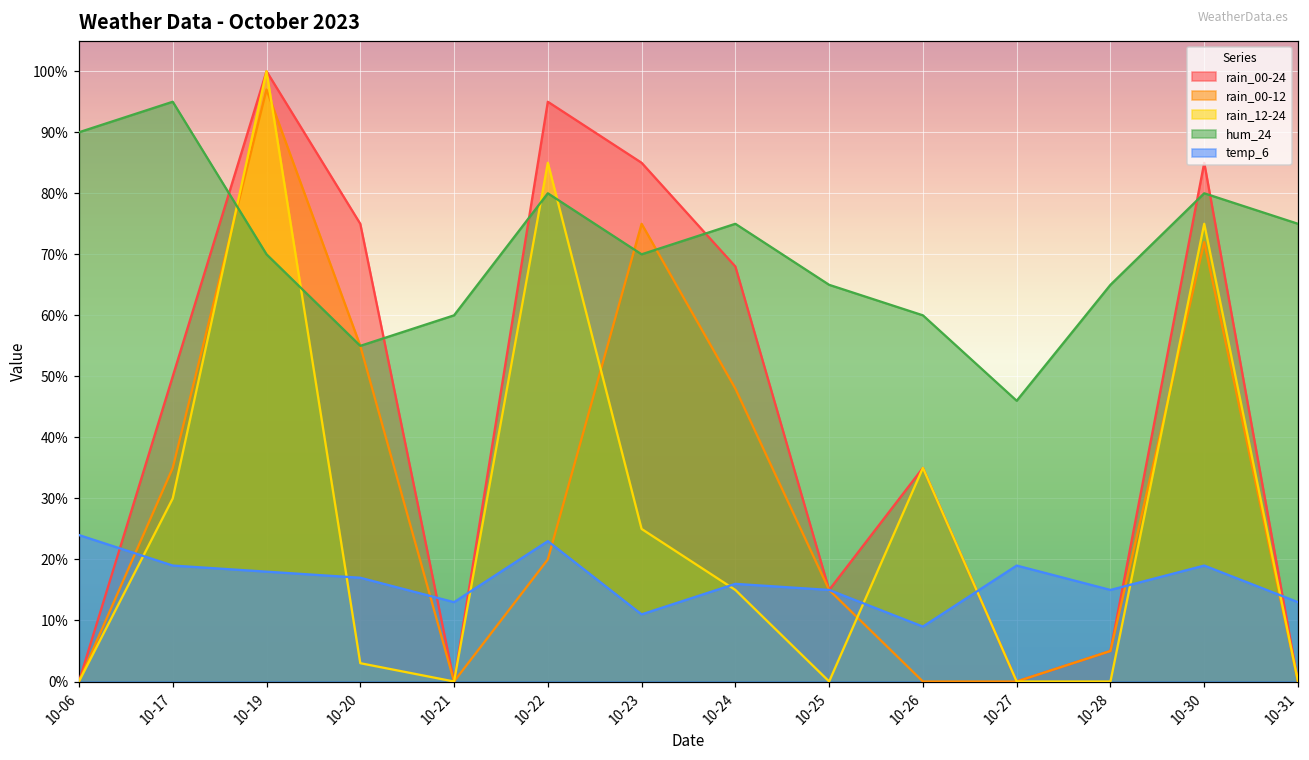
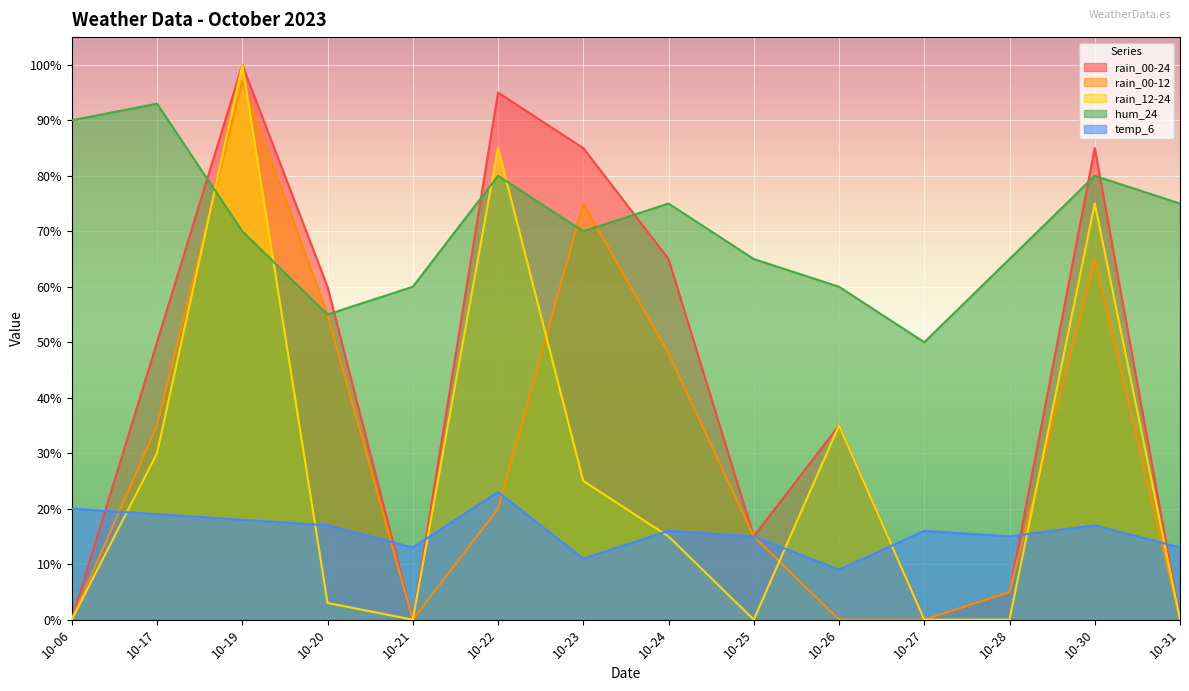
temp_6, 10-06: 24% -> 20%
hum_24, 10-17: 95% -> 93%
rain_00-24, 10-20: 75% -> 60%
rain_00-24, 10-24: 68% -> 65%
hum_24, 10-27: 46% -> 50%
temp_6, 10-27: 19% -> 16%
rain_00-12, 10-30: 72% -> 65%
temp_6, 10-30: 19% -> 17%
